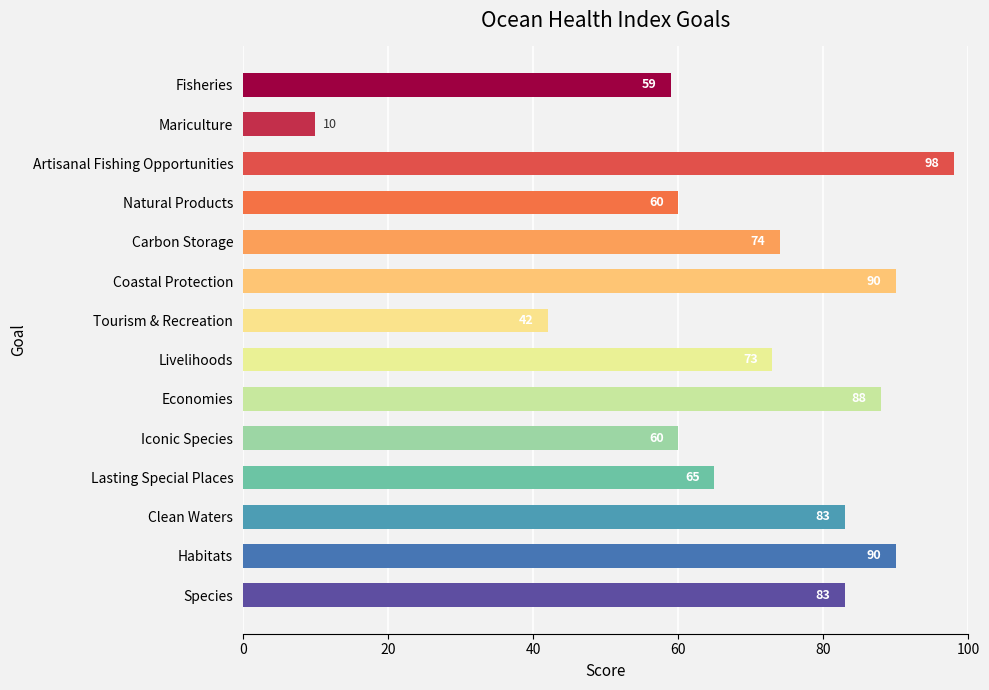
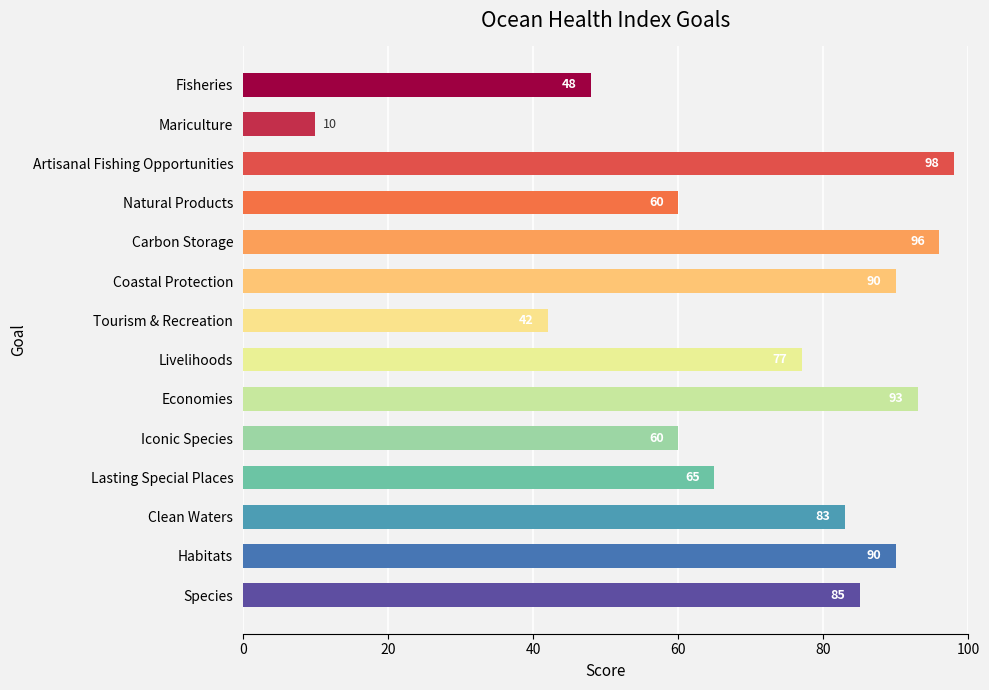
Fisheries: 59 -> 48
Carbon Storage: 74 -> 96
Livelihoods: 73 -> 77
Economies: 88 -> 93
Species: 83 -> 85
